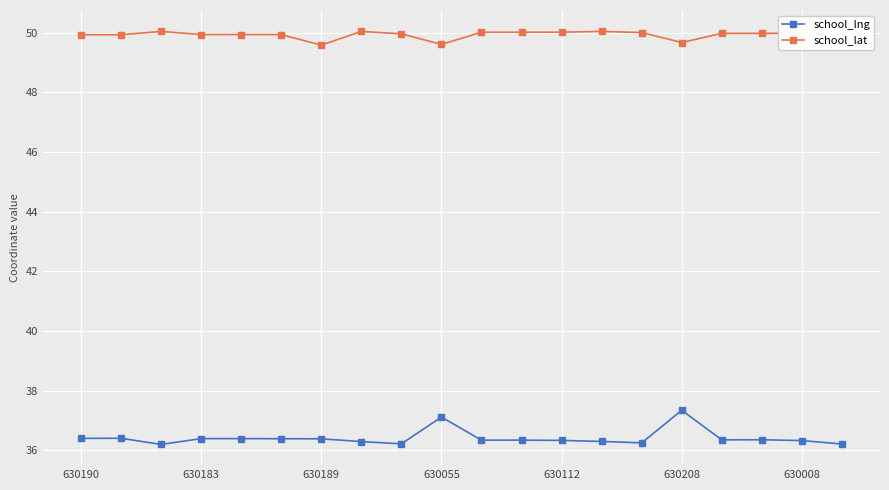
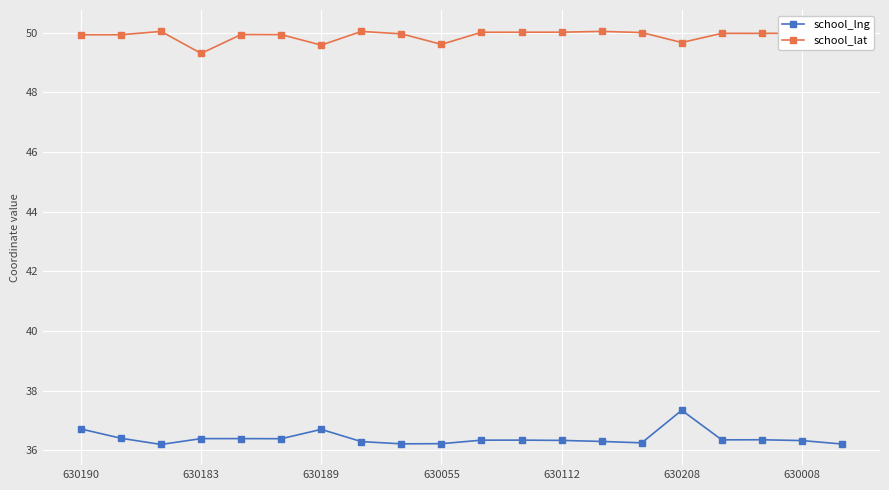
school_lng, 630190: 36.4 -> 36.7
school_lat, 630183: 49.9 -> 49.3
school_lng, 630189: 36.4 -> 36.7
school_lng, 630055: 37.1 -> 36.2
